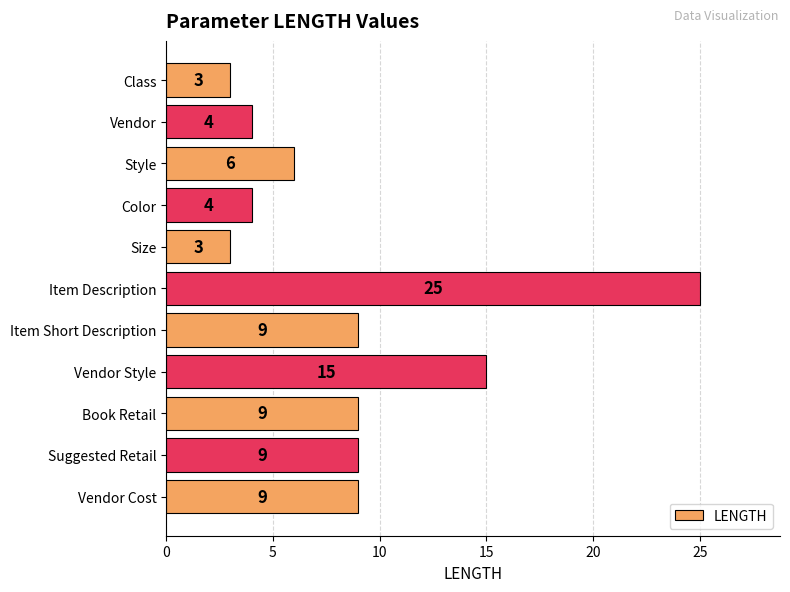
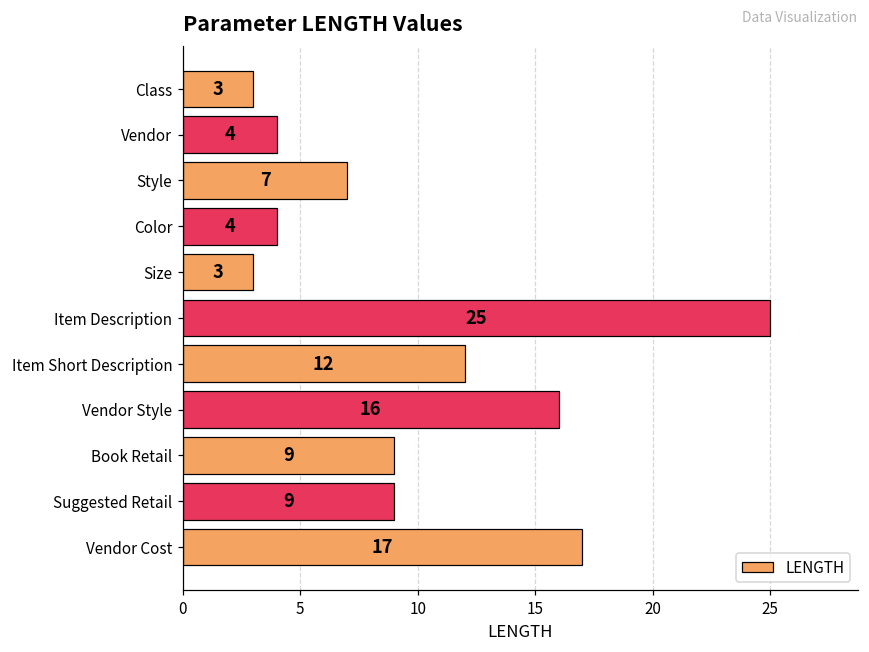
Style: 6 -> 7
Item Short Description: 9 -> 12
Vendor Style: 15 -> 16
Vendor Cost: 9 -> 17
